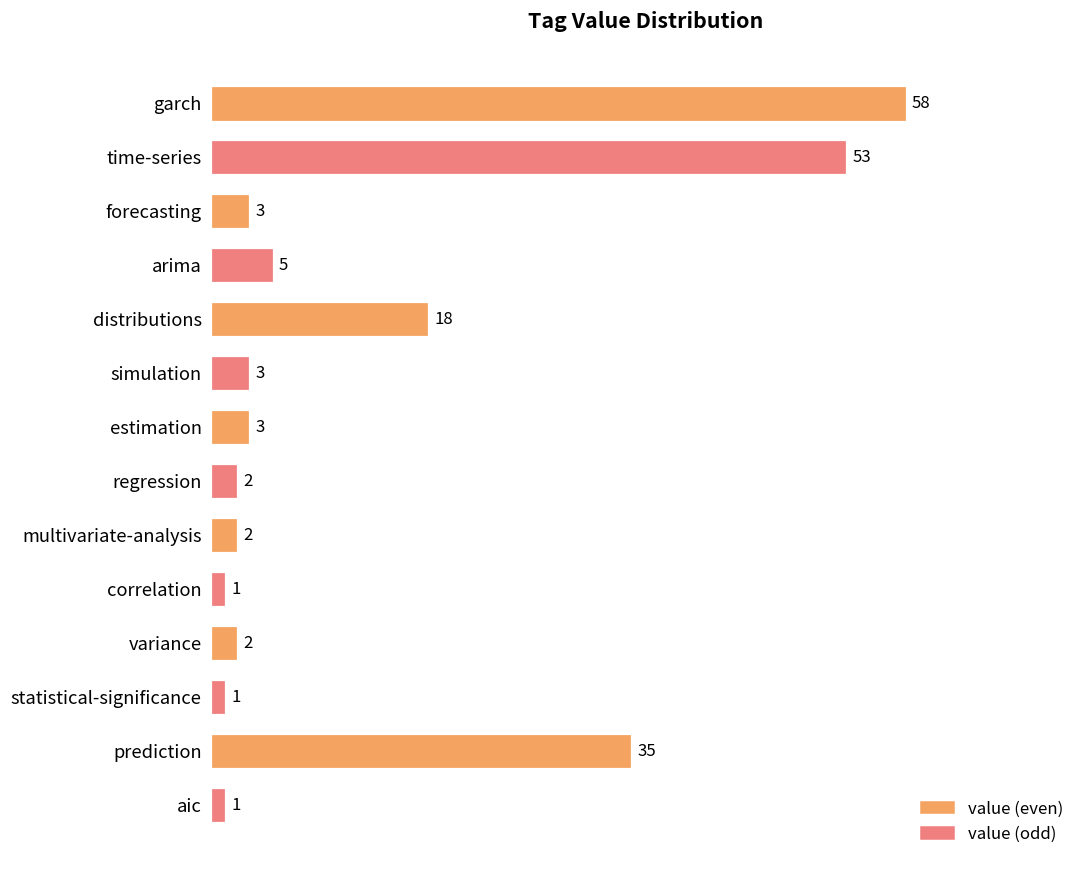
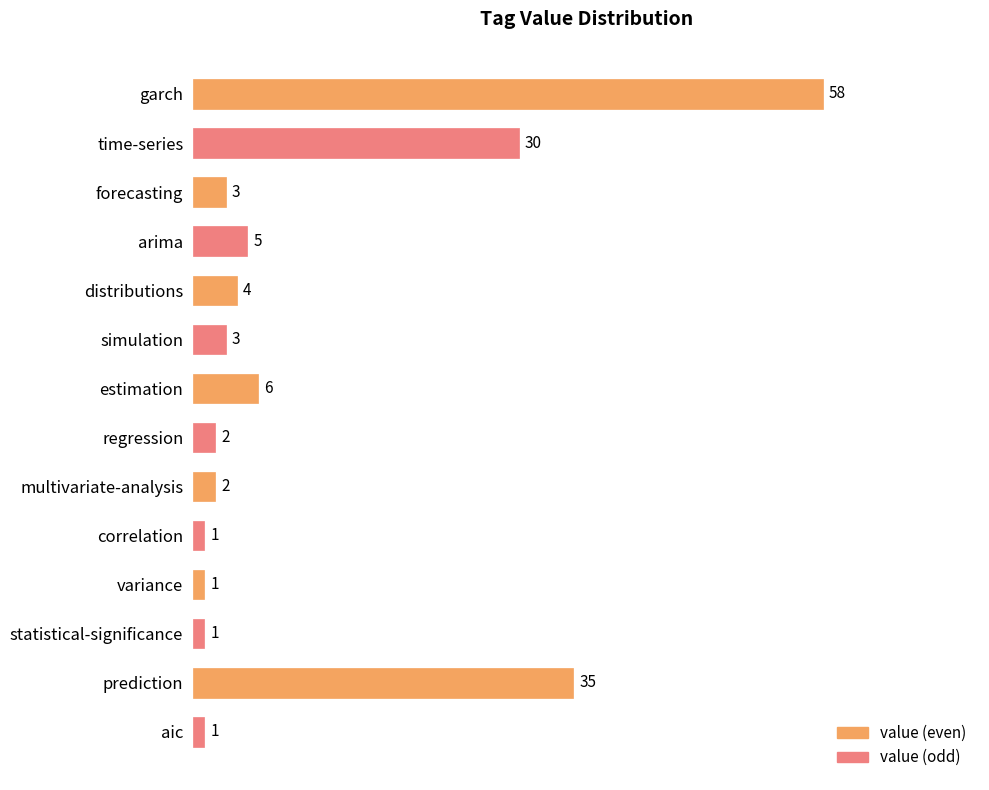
time-series: 53 -> 30
distributions: 18 -> 4
estimation: 3 -> 6
variance: 2 -> 1
